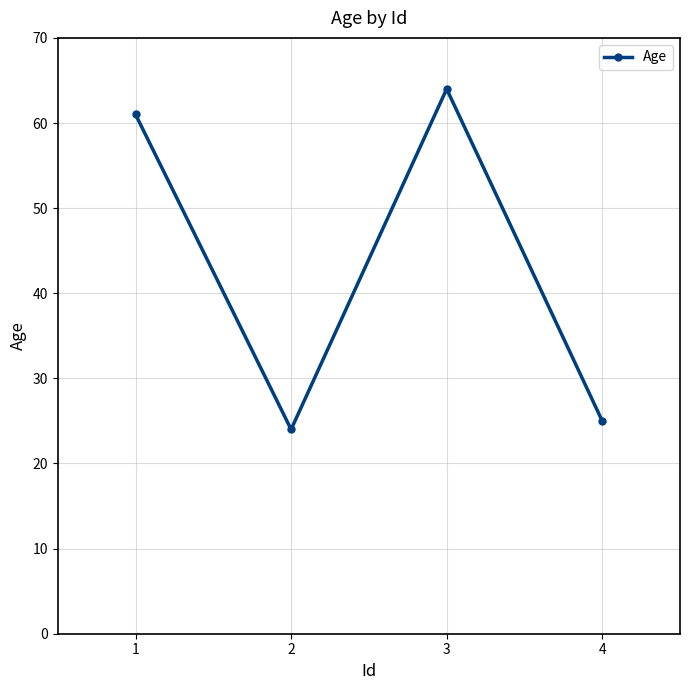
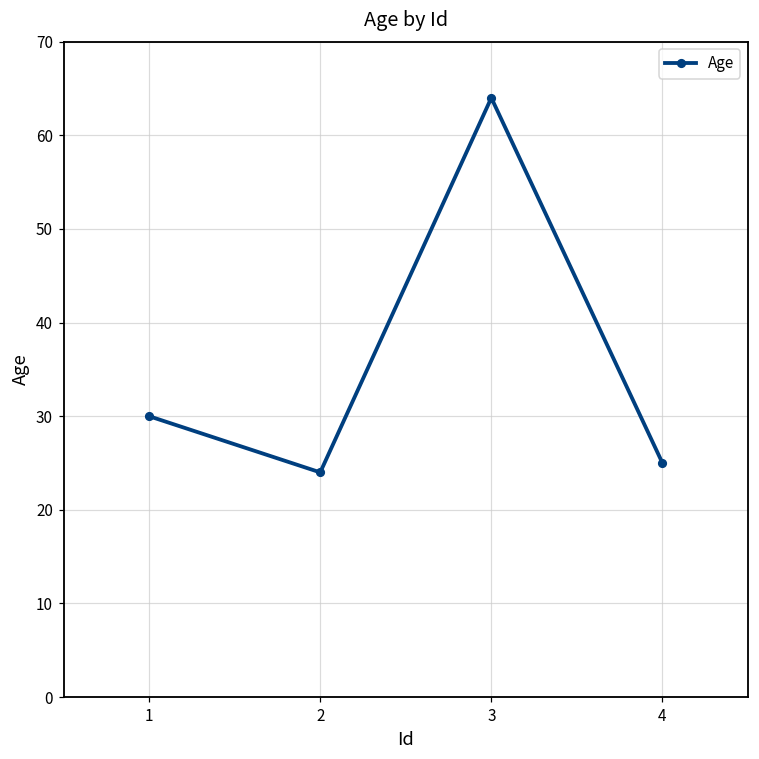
1: 61 -> 30
